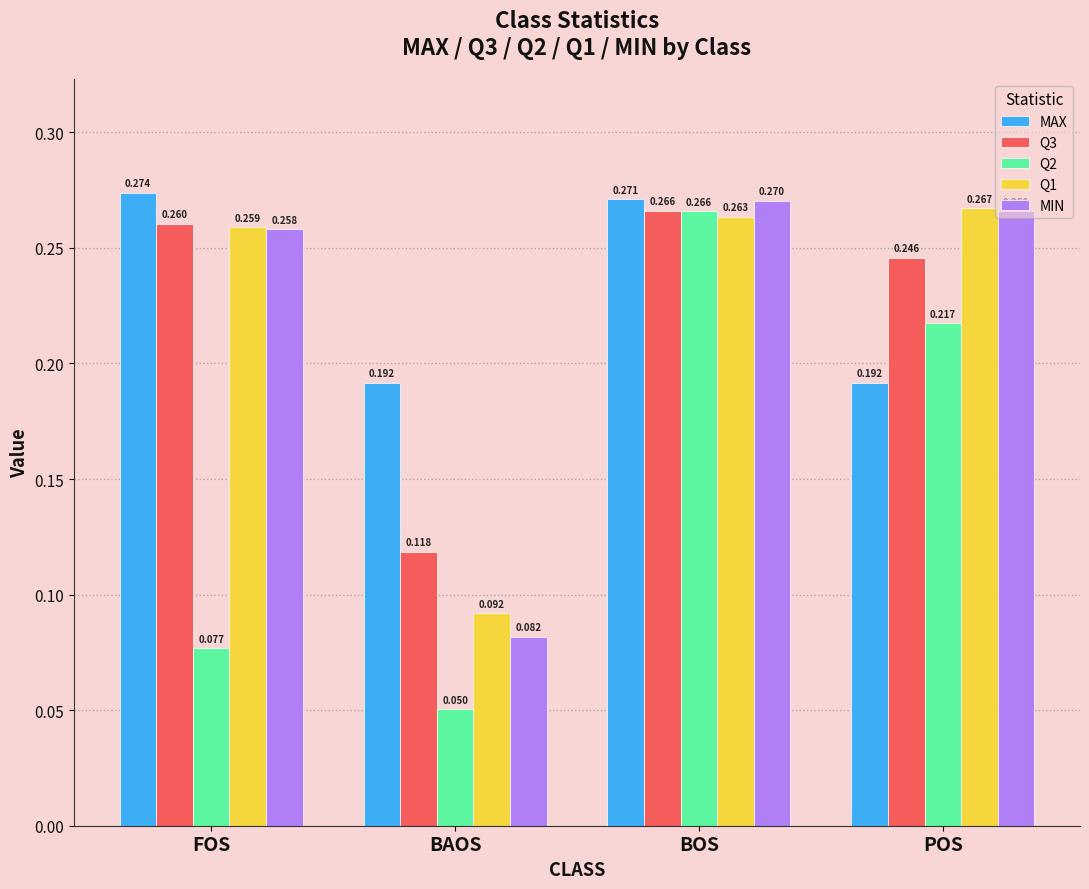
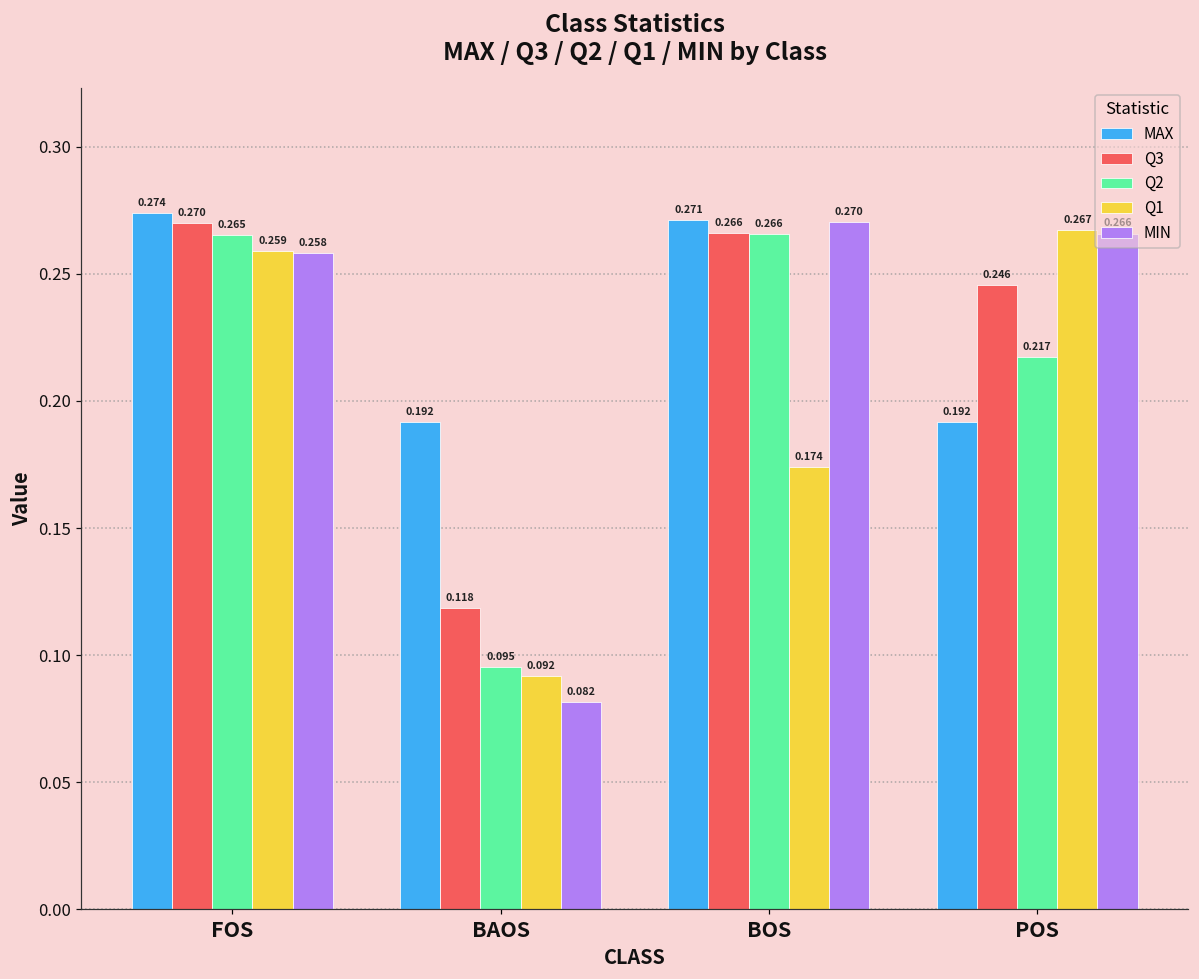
Q3, FOS: 0.260 -> 0.270
Q2, FOS: 0.077 -> 0.265
Q2, BAOS: 0.050 -> 0.095
Q1, BOS: 0.263 -> 0.174
